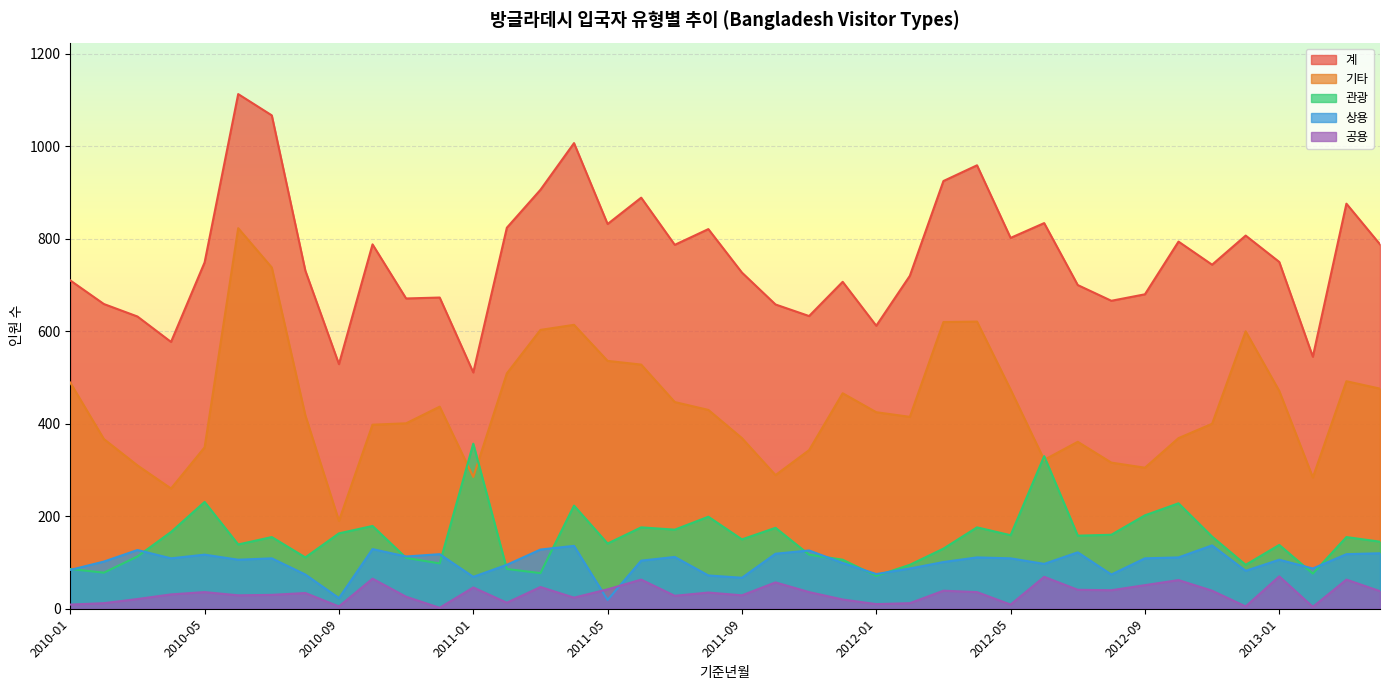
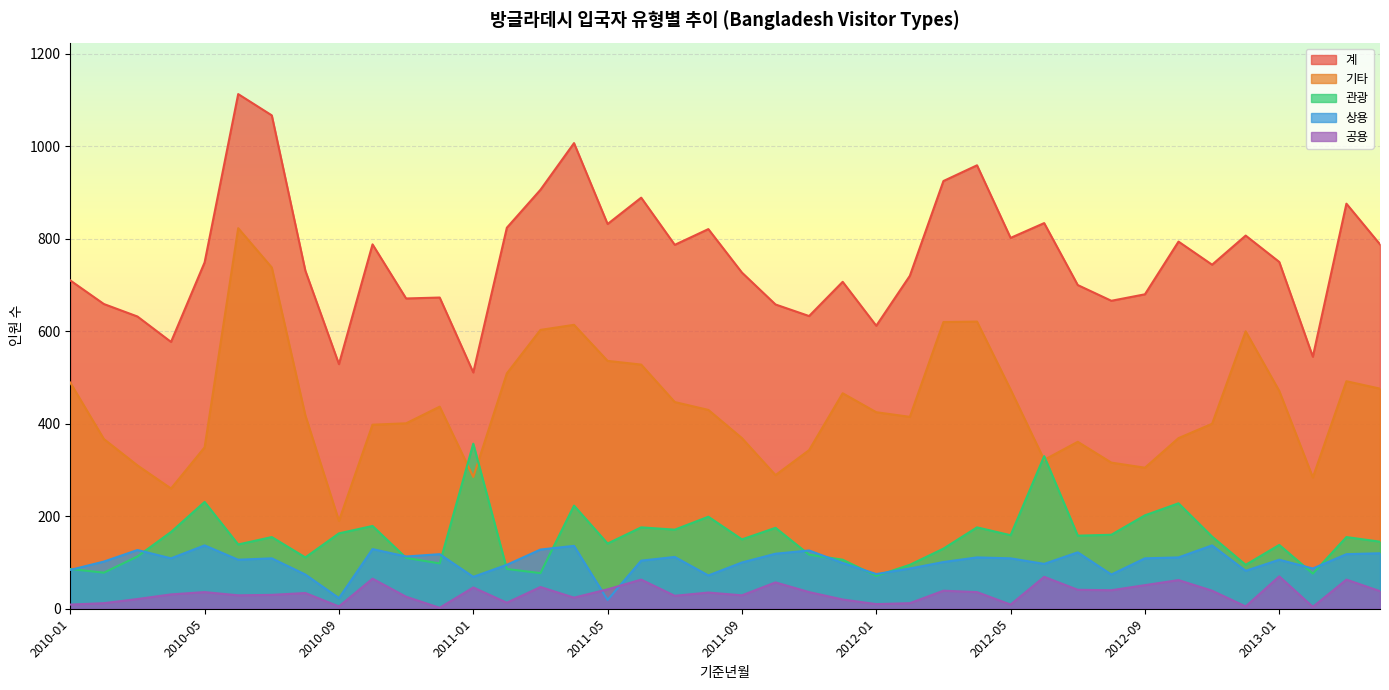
상용, 2010-05: 120 -> 140
상용, 2011-09: 70 -> 100
